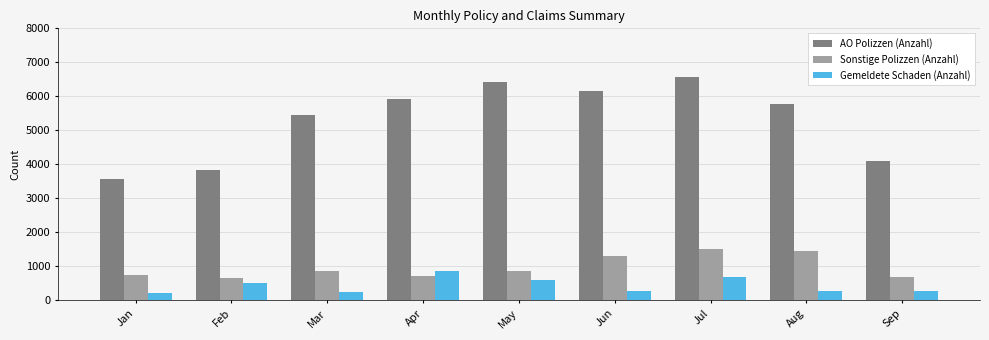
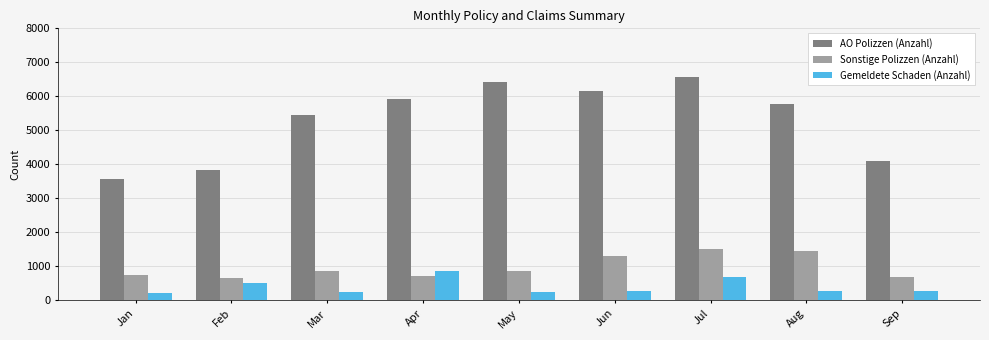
Gemeldete Schaden (Anzahl), May: 600 -> 300
